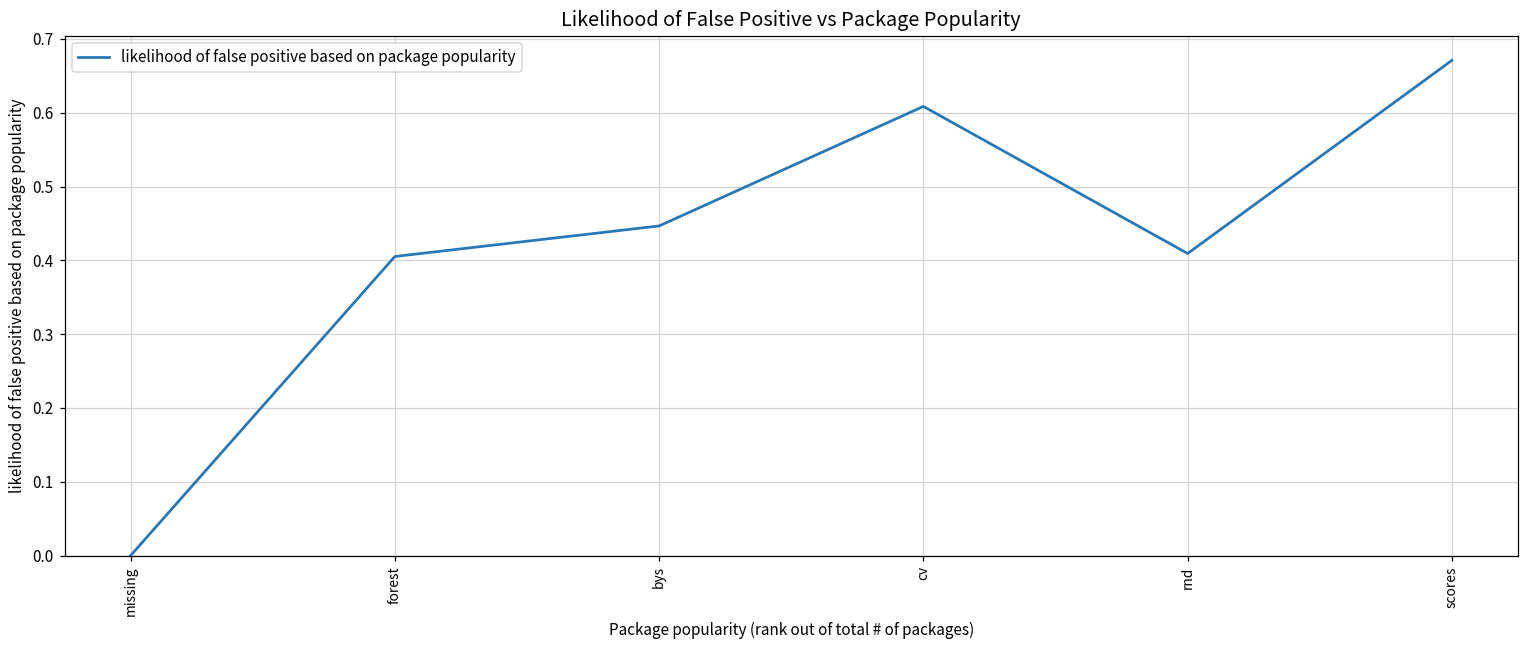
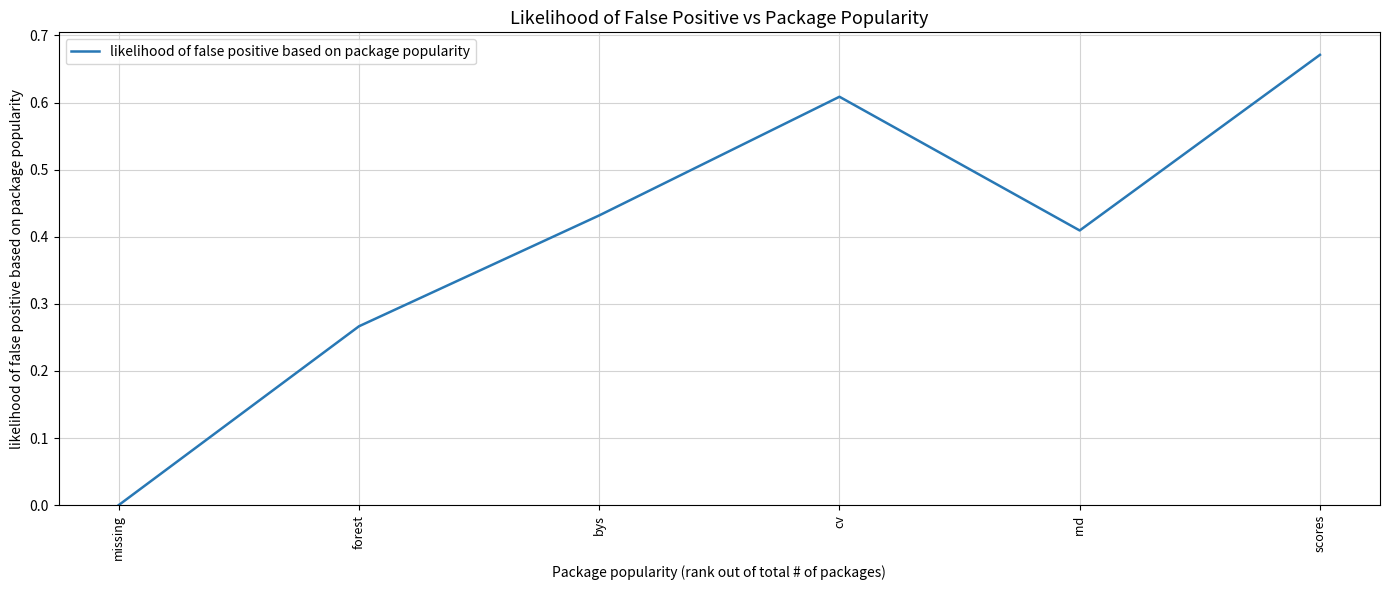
forest: 0.41 -> 0.27
bys: 0.45 -> 0.43
